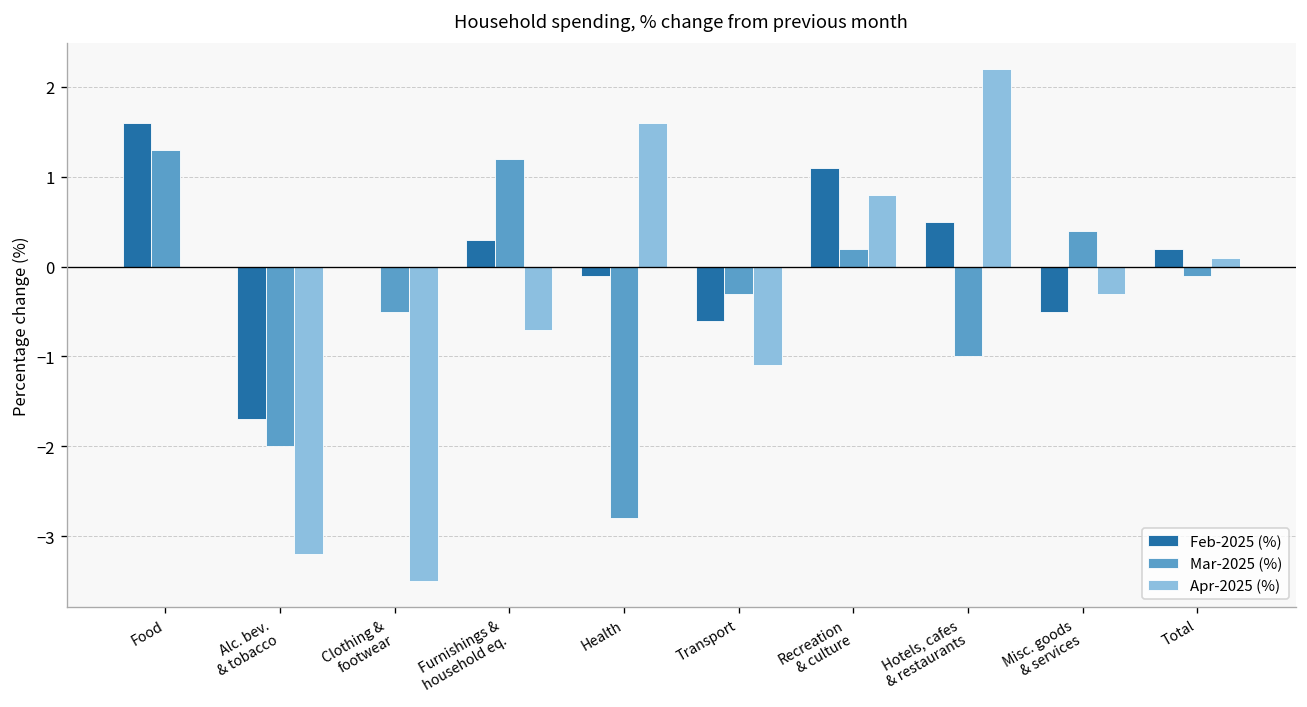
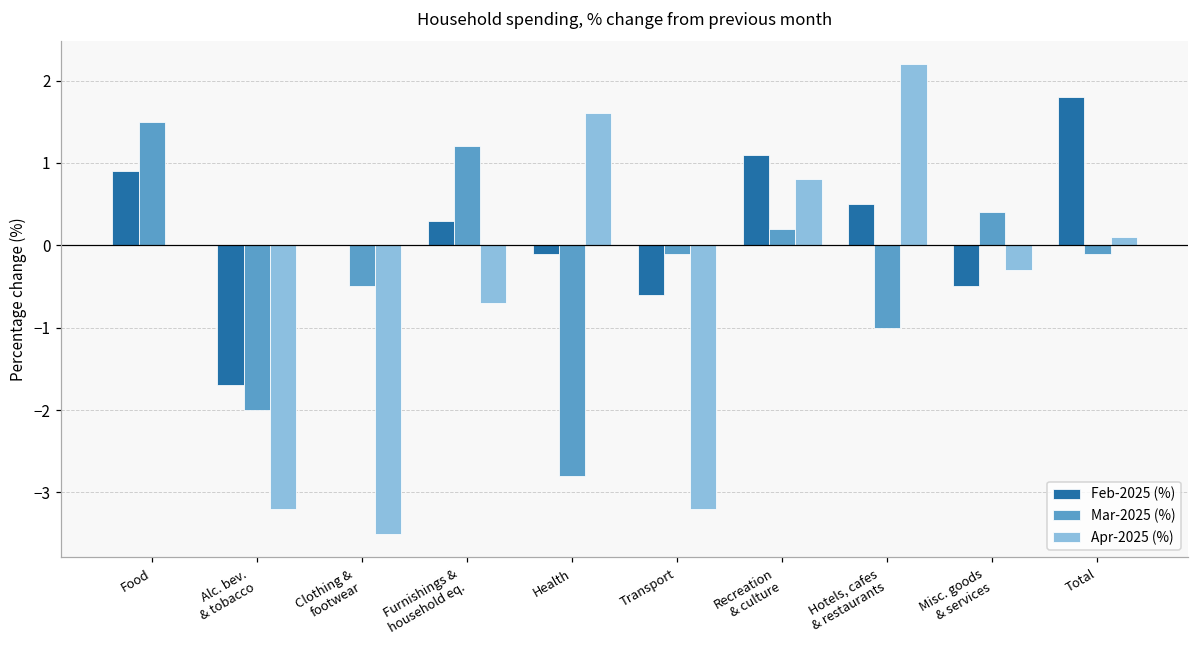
Feb-2025 (%), Food: 1.6 -> 0.9
Mar-2025 (%), Food: 1.3 -> 1.5
Mar-2025 (%), Transport: -0.3 -> -0.1
Apr-2025 (%), Transport: -1.1 -> -3.2
Feb-2025 (%), Total: 0.2 -> 1.8
